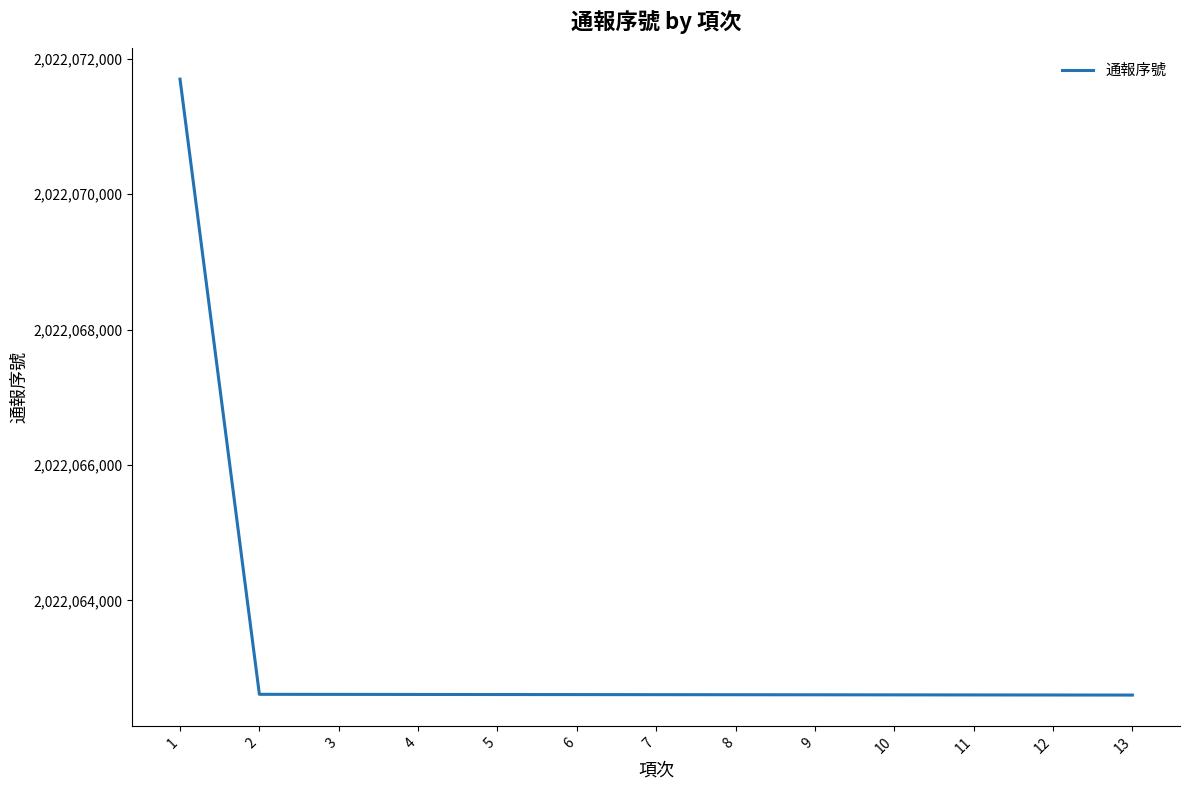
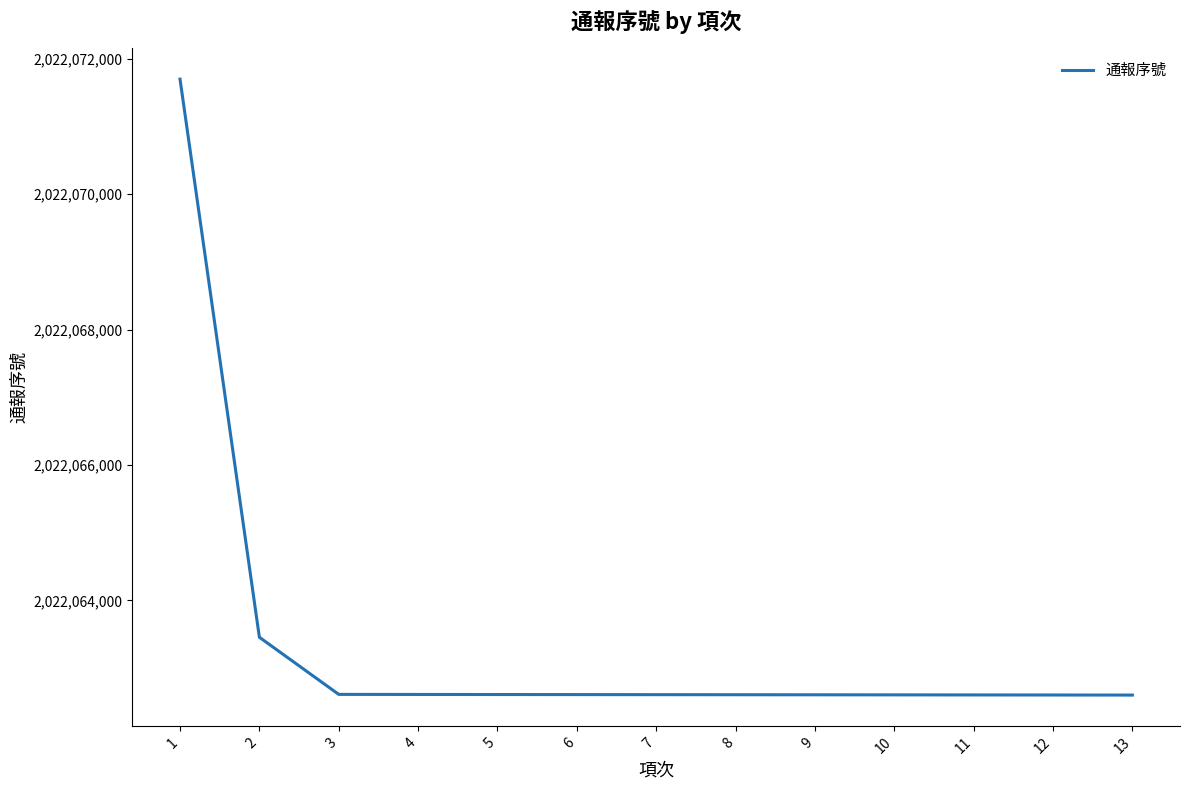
2: 2,022,062,600 -> 2,022,063,500
